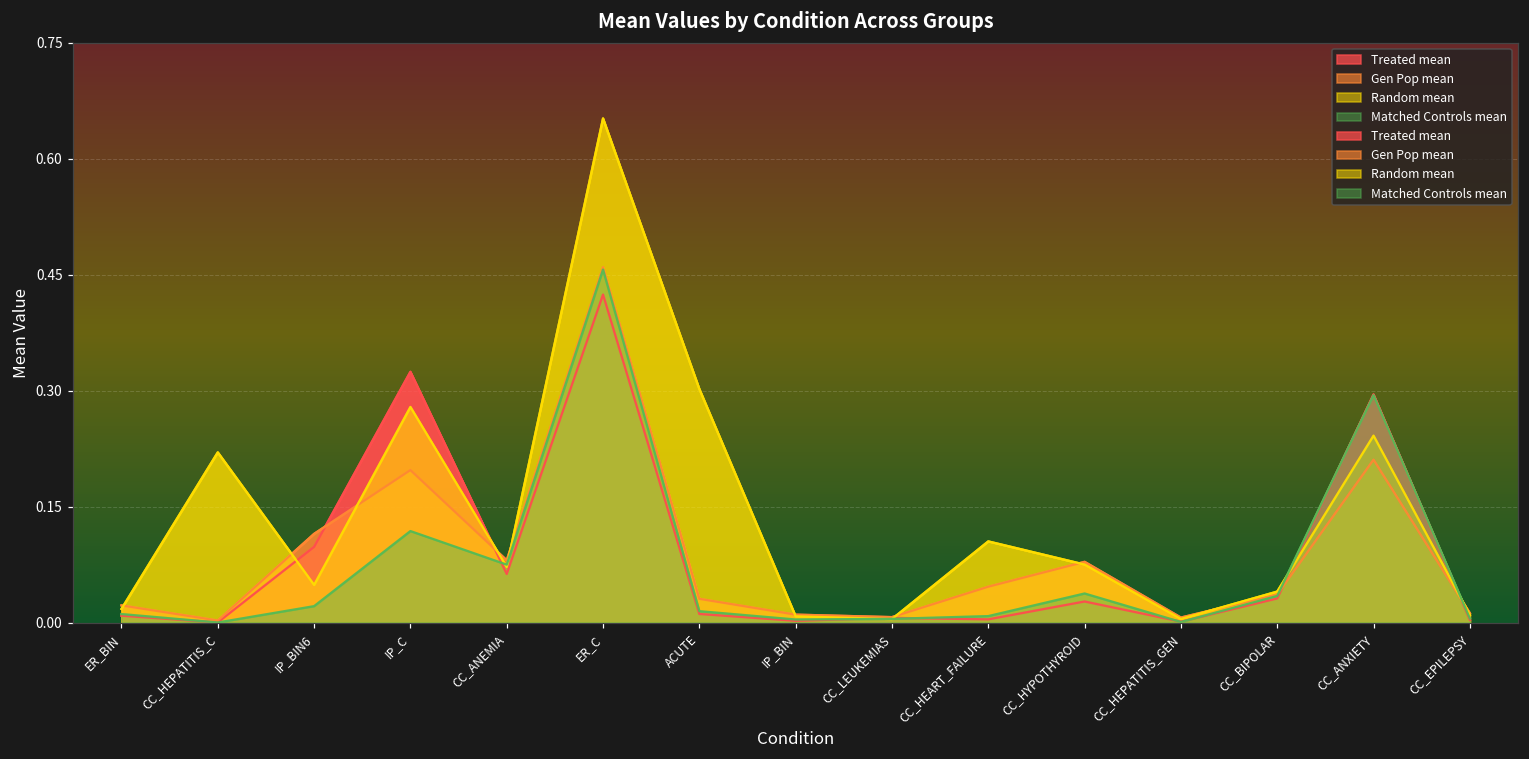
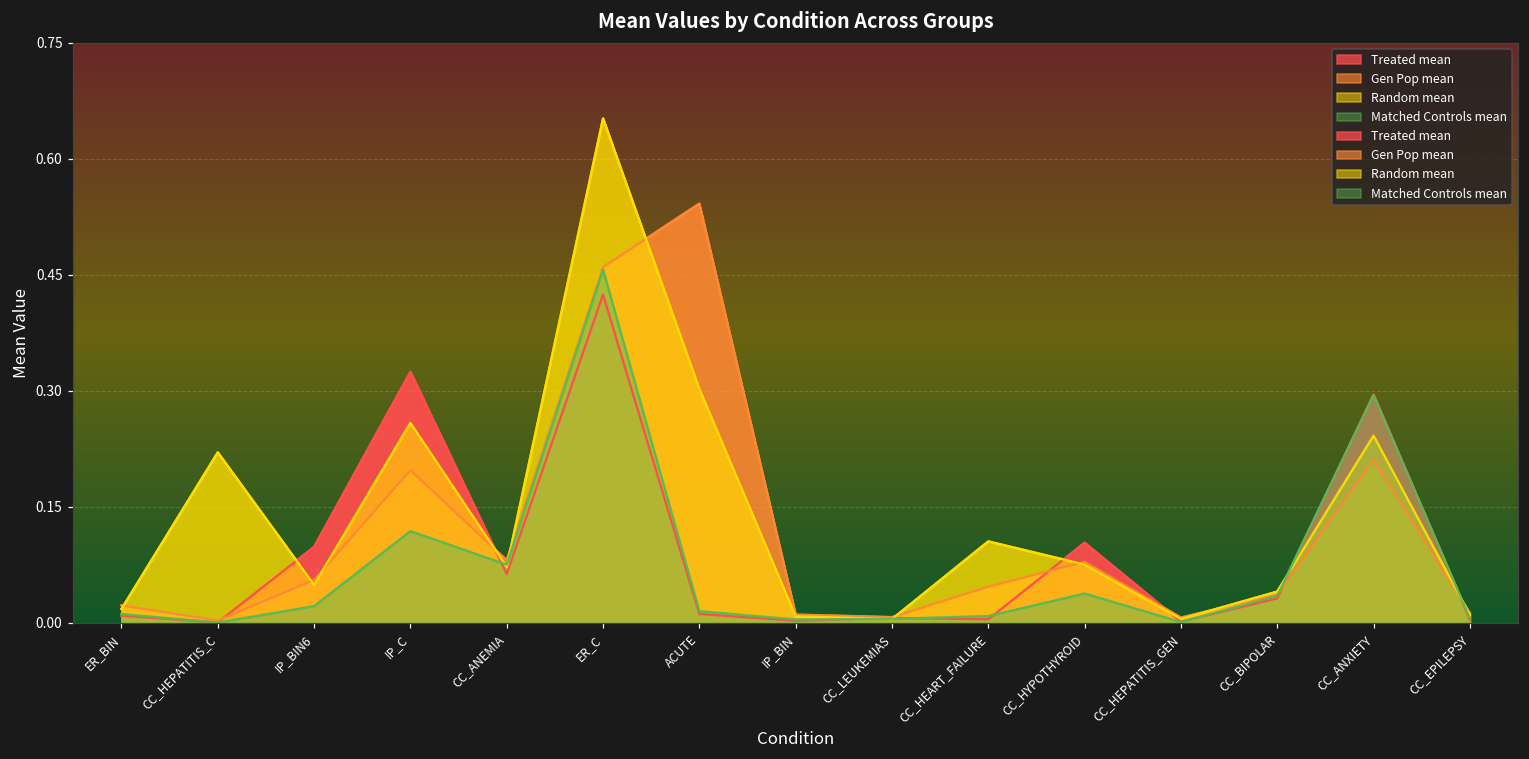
Gen Pop mean, IP_BIN6: 0.11 -> 0.05
Random mean, IP_C: 0.28 -> 0.26
Gen Pop mean, ACUTE: 0.03 -> 0.54
Treated mean, CC_HYPOTHYROID: 0.03 -> 0.10
